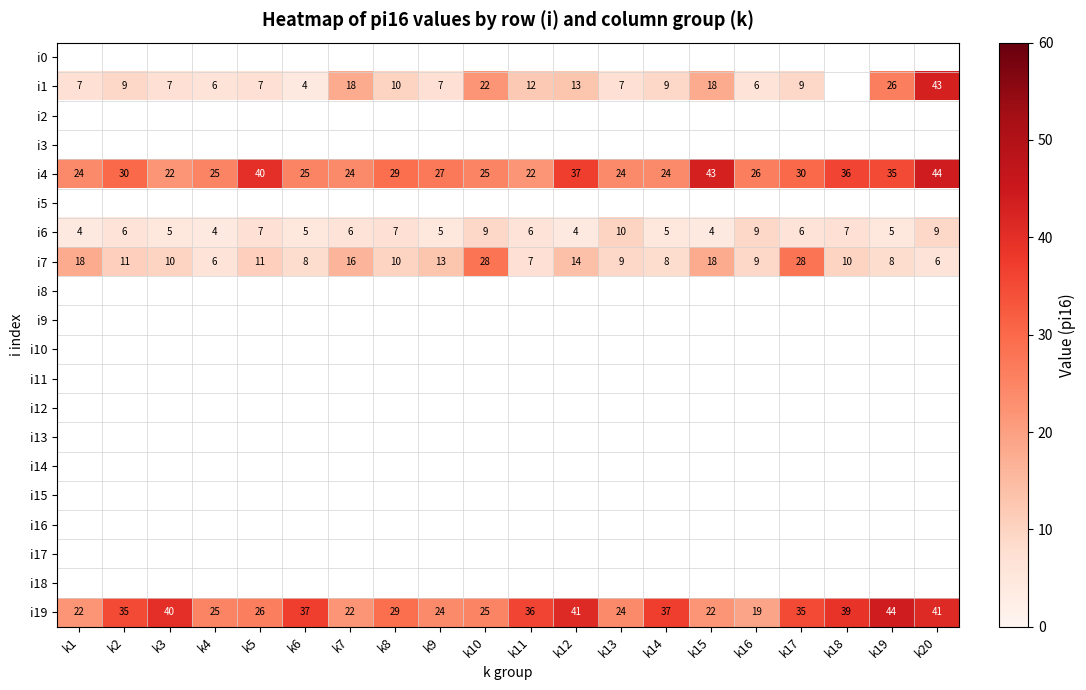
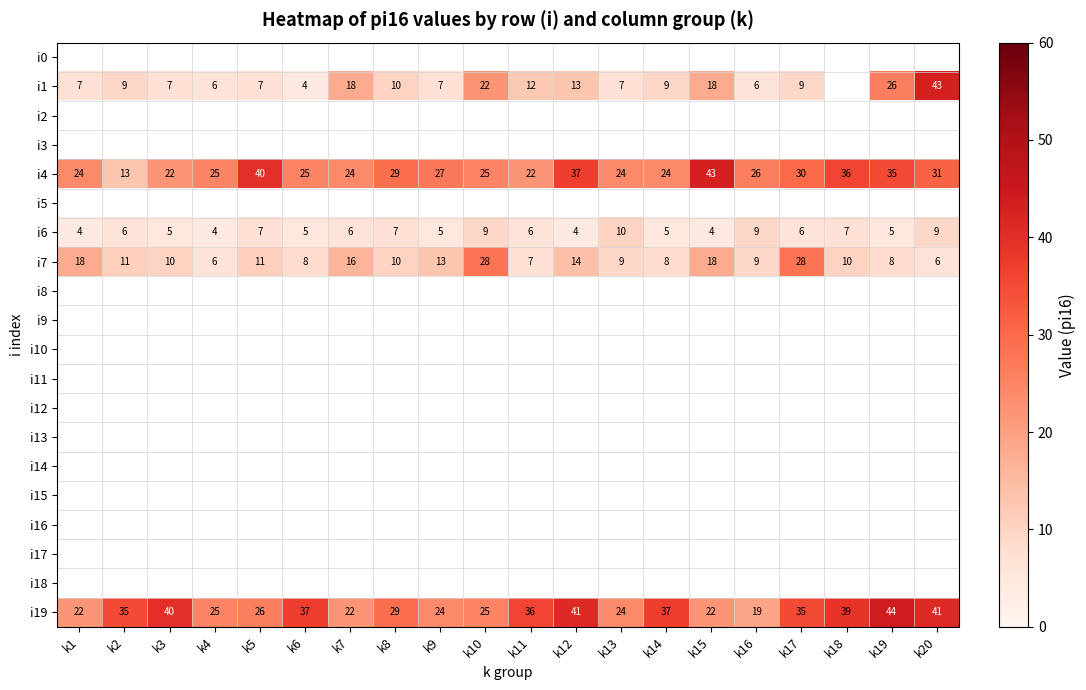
i4, k2: 30 -> 13
i4, k20: 44 -> 31
